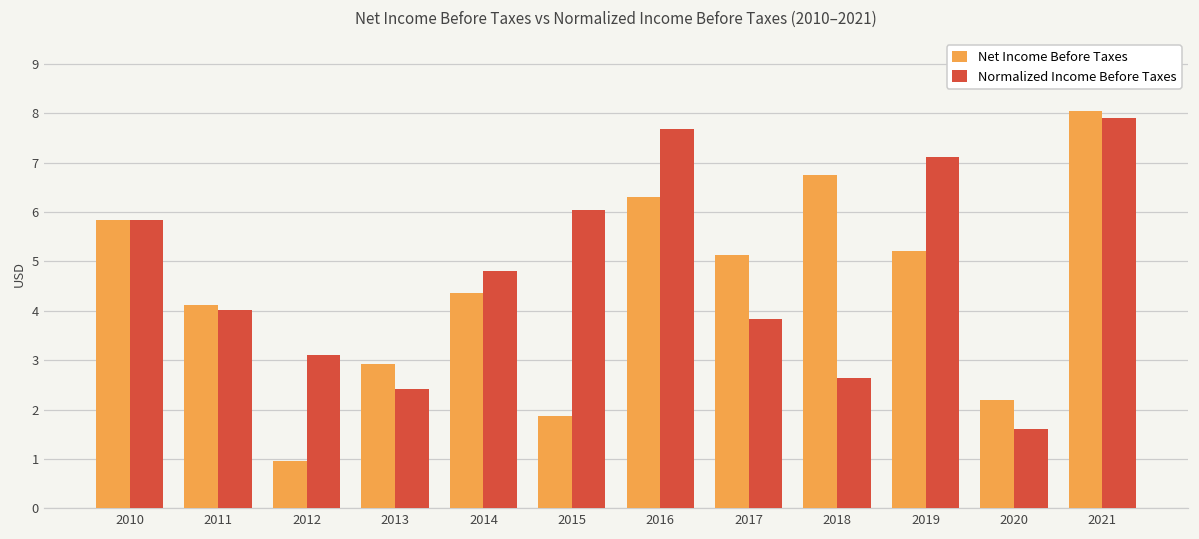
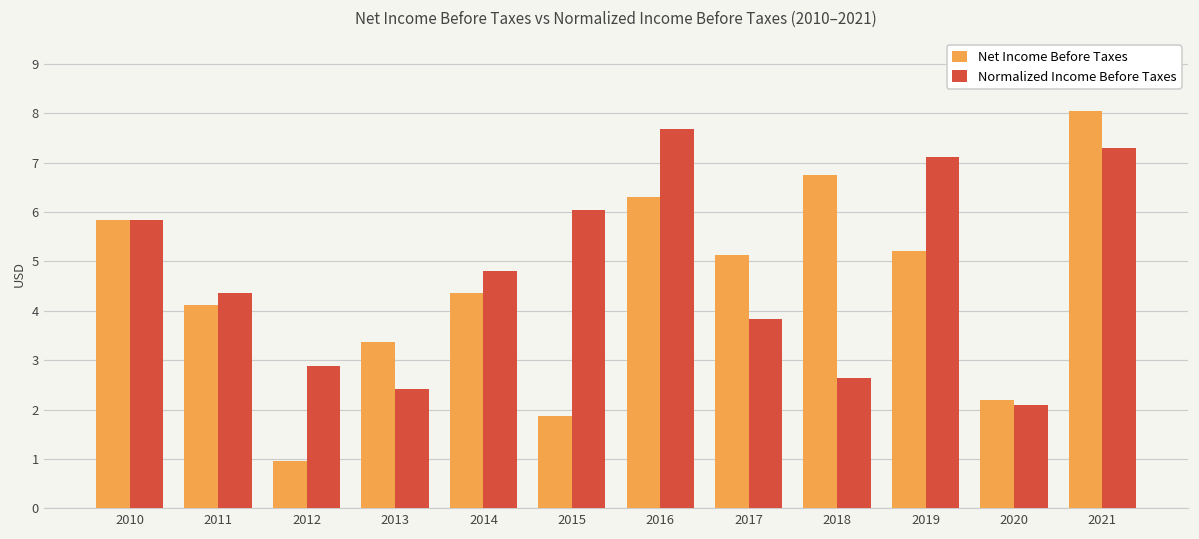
Normalized Income Before Taxes, 2011: 4.0 -> 4.4
Normalized Income Before Taxes, 2012: 3.1 -> 2.9
Net Income Before Taxes, 2013: 2.9 -> 3.4
Normalized Income Before Taxes, 2020: 1.6 -> 2.1
Normalized Income Before Taxes, 2021: 7.9 -> 7.3
